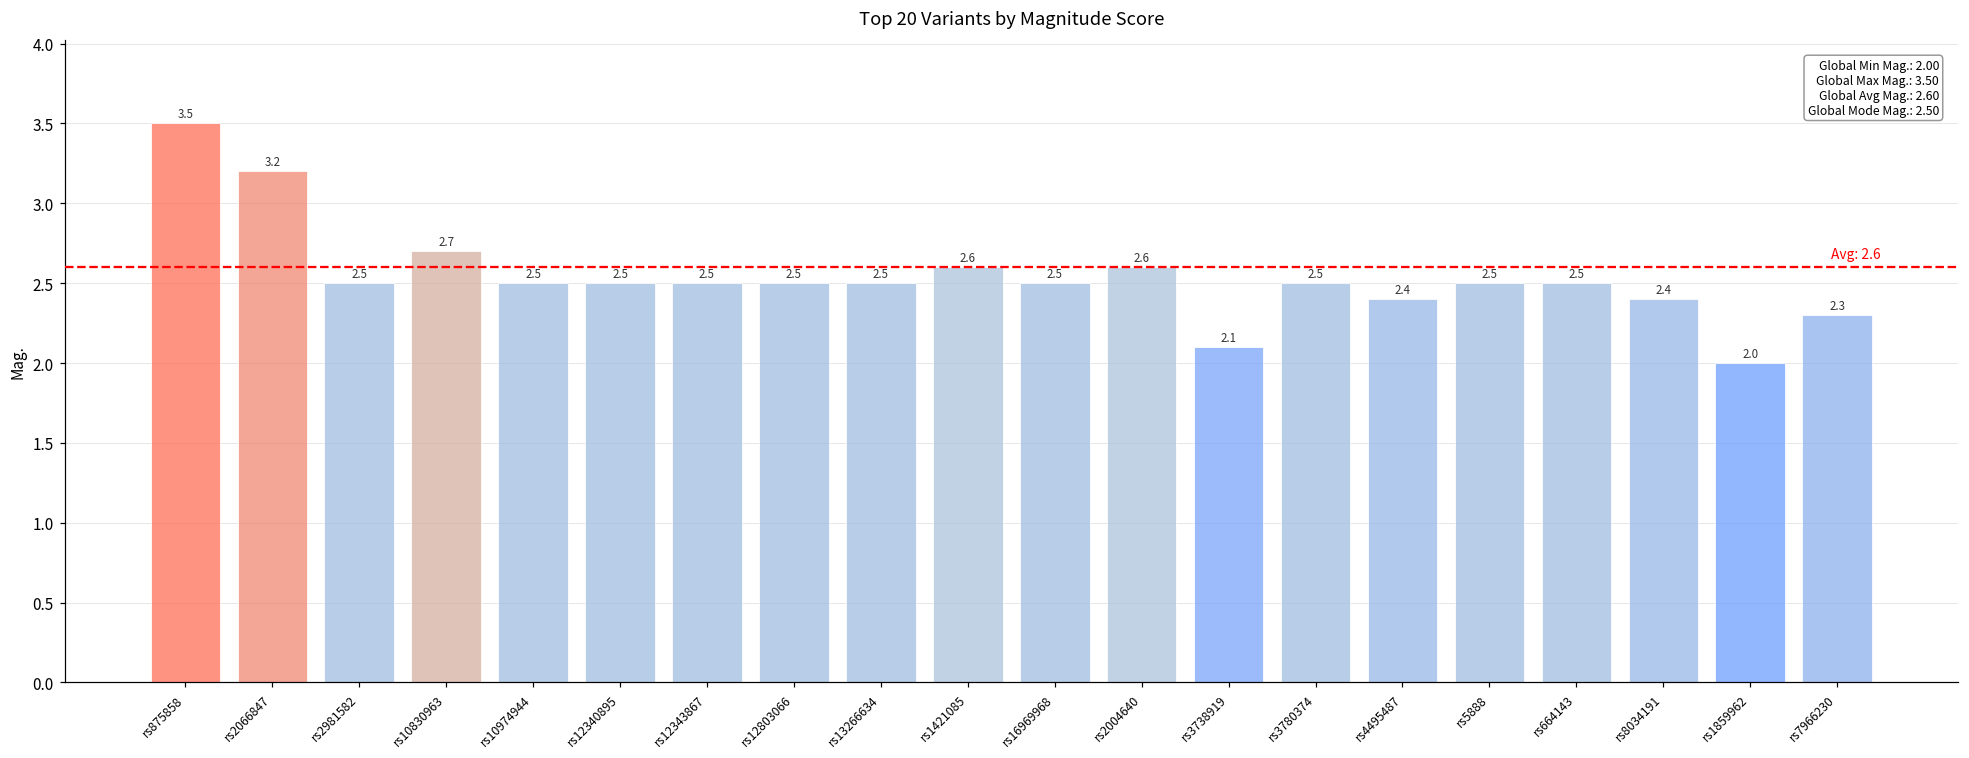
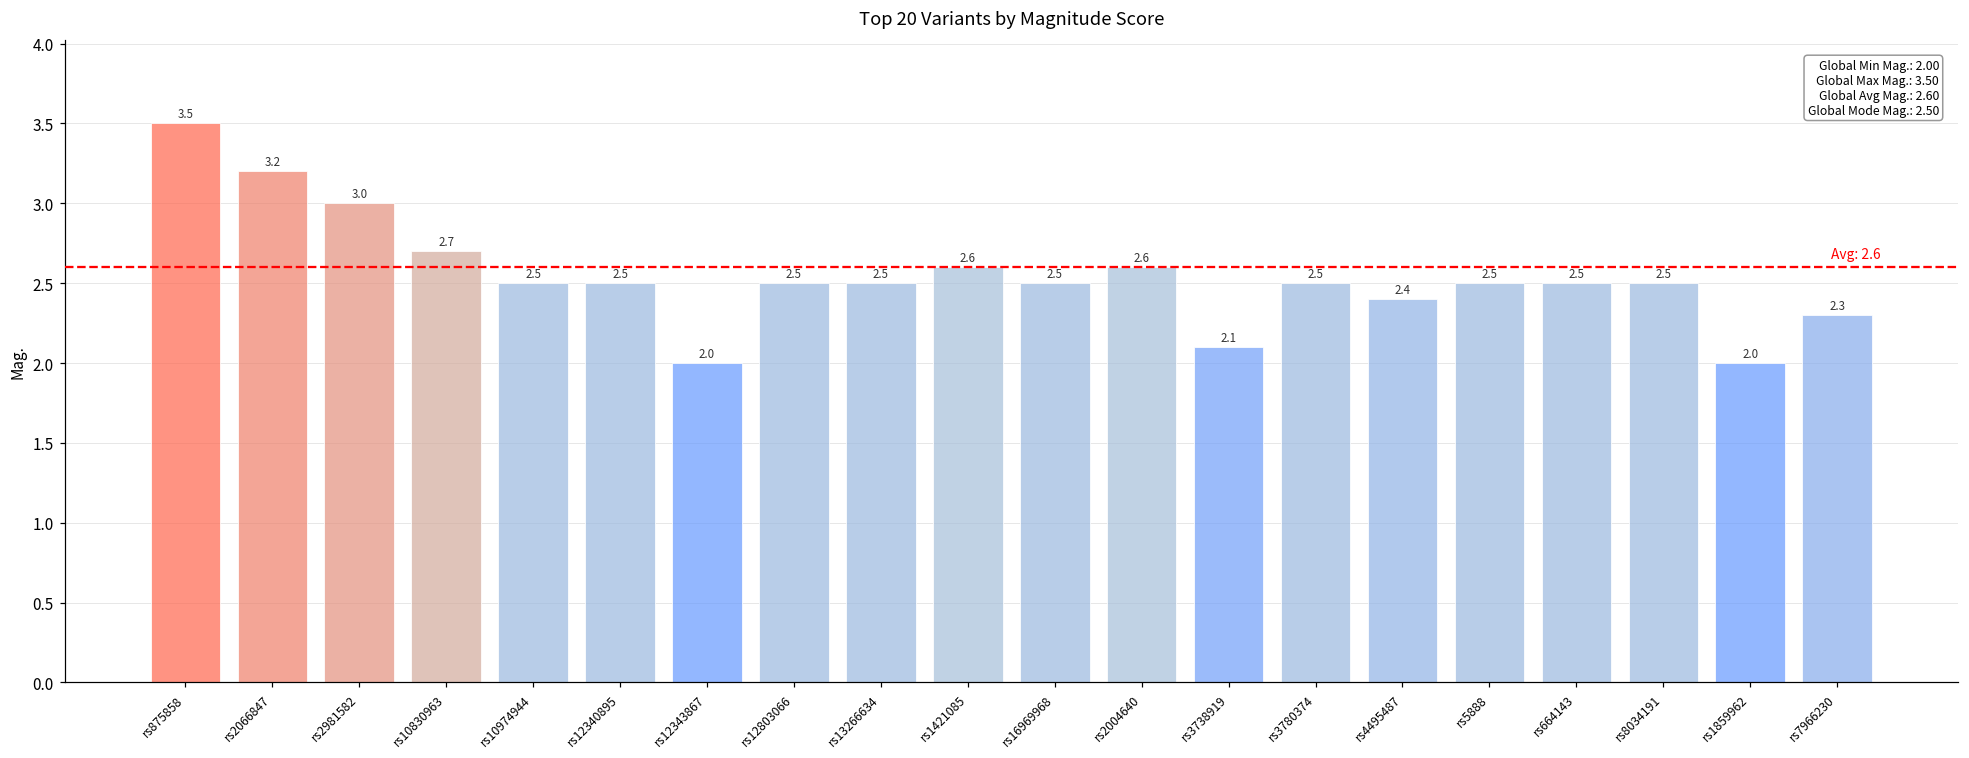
rs2981582: 2.5 -> 3.0
rs12343867: 2.5 -> 2.0
rs8034191: 2.4 -> 2.5
